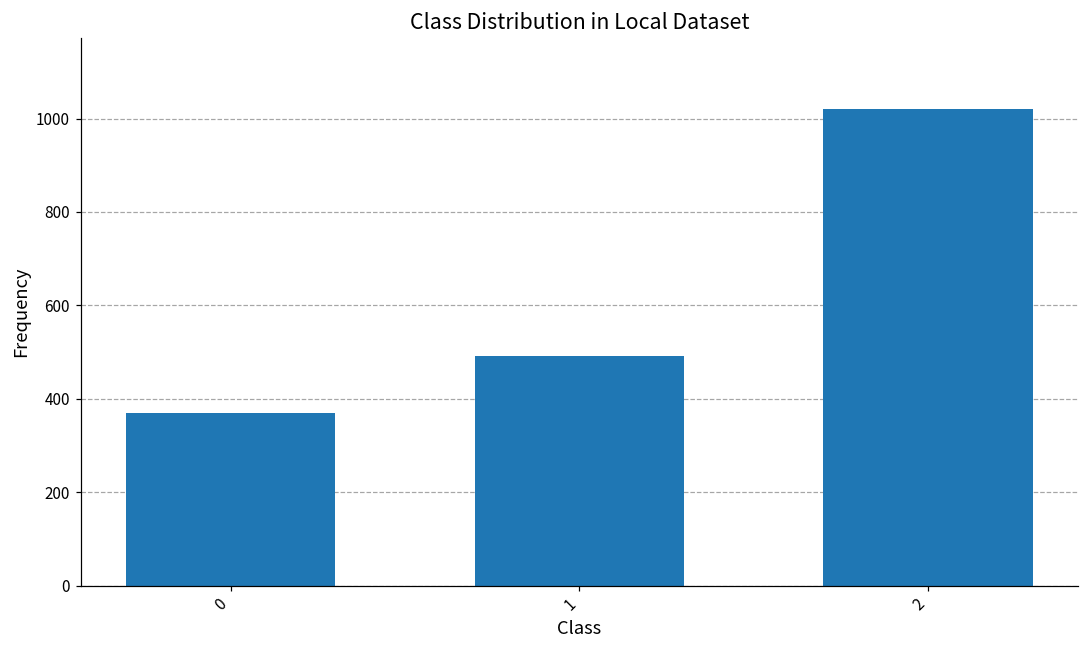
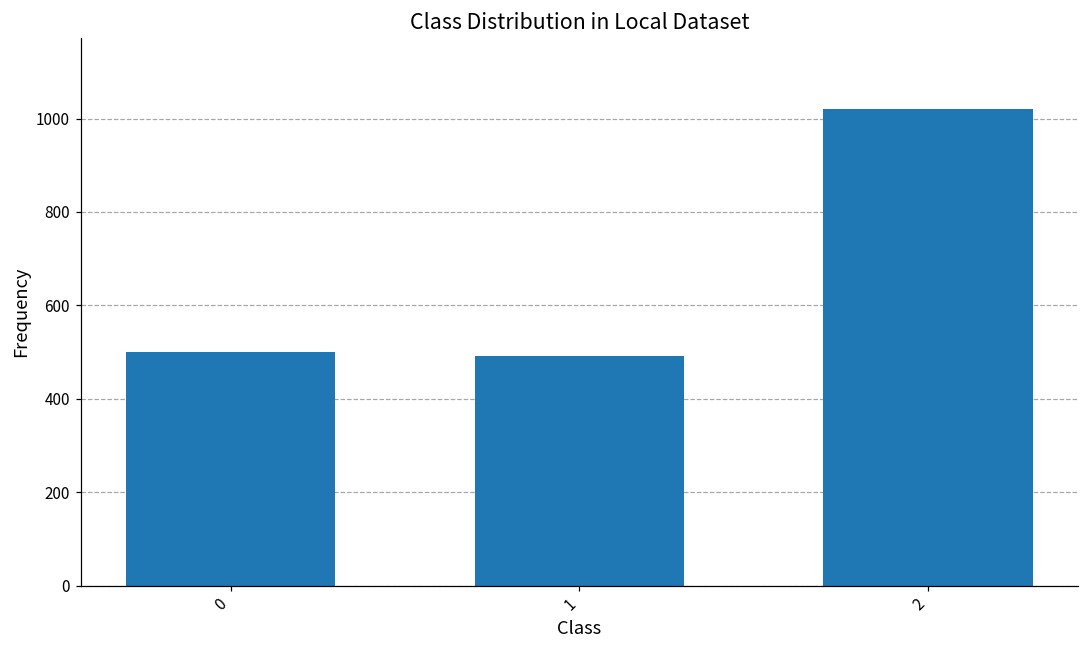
0: 370 -> 500
